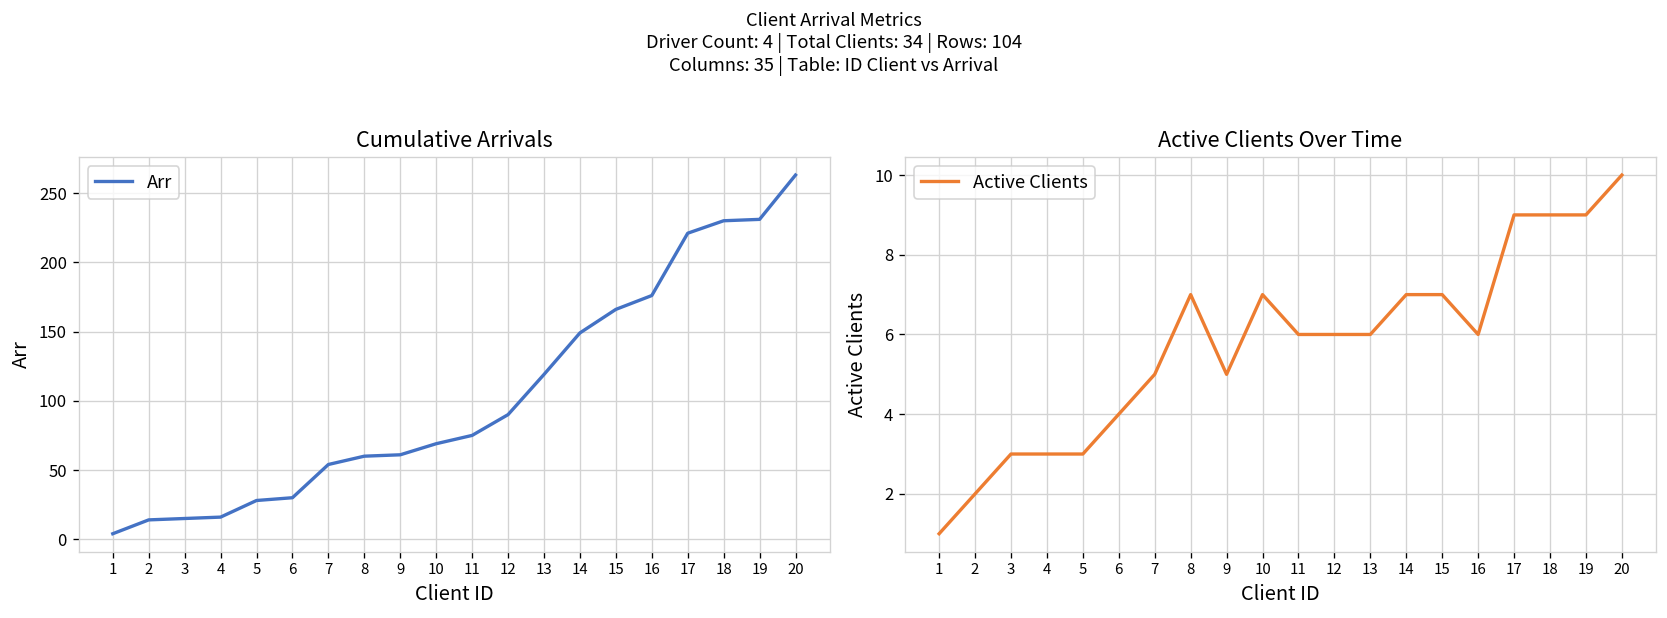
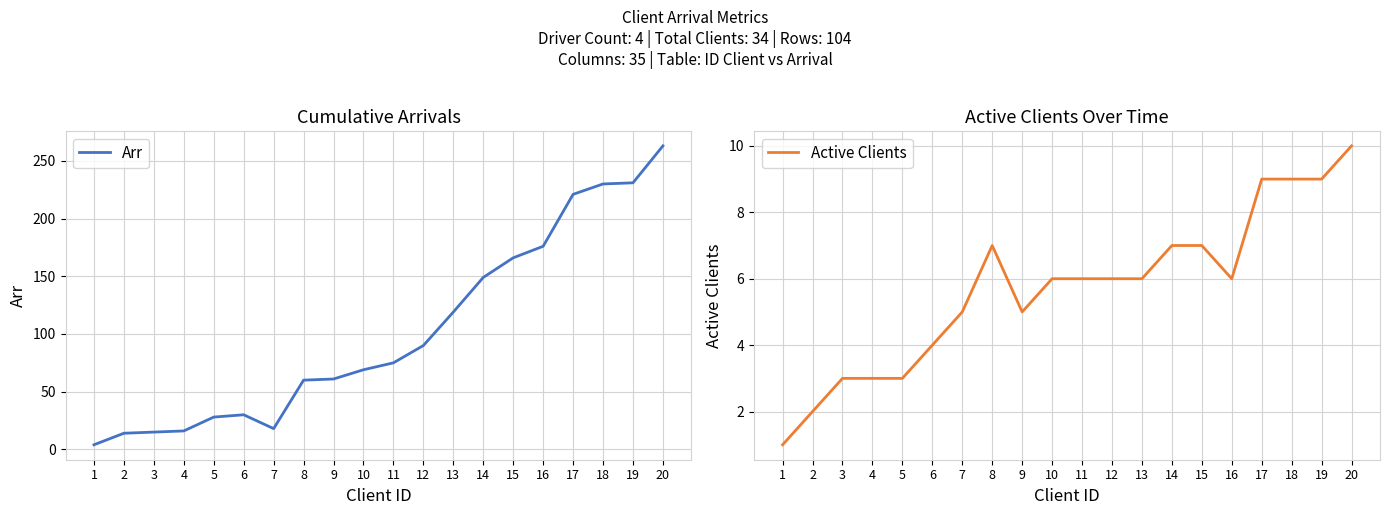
Cumulative Arrivals, 7: 54 -> 18
Active Clients Over Time, 10: 7 -> 6
